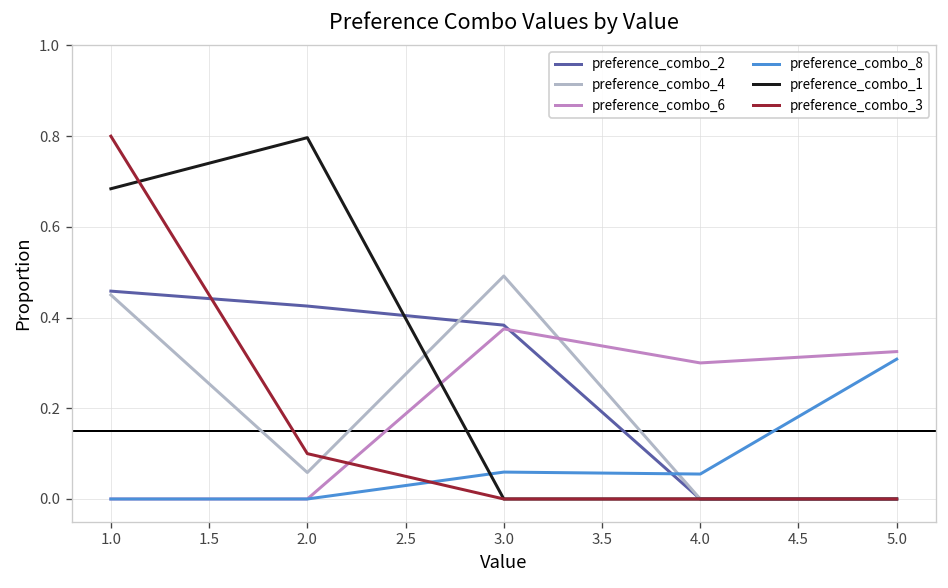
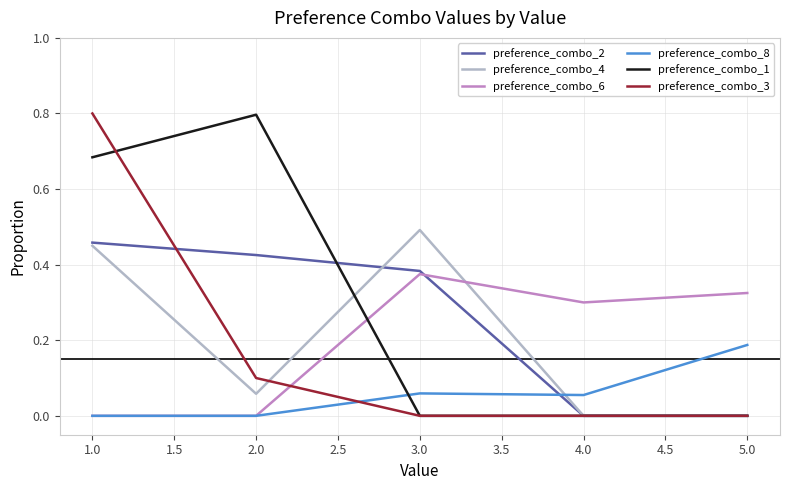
preference_combo_8, 5.0: 0.31 -> 0.19
